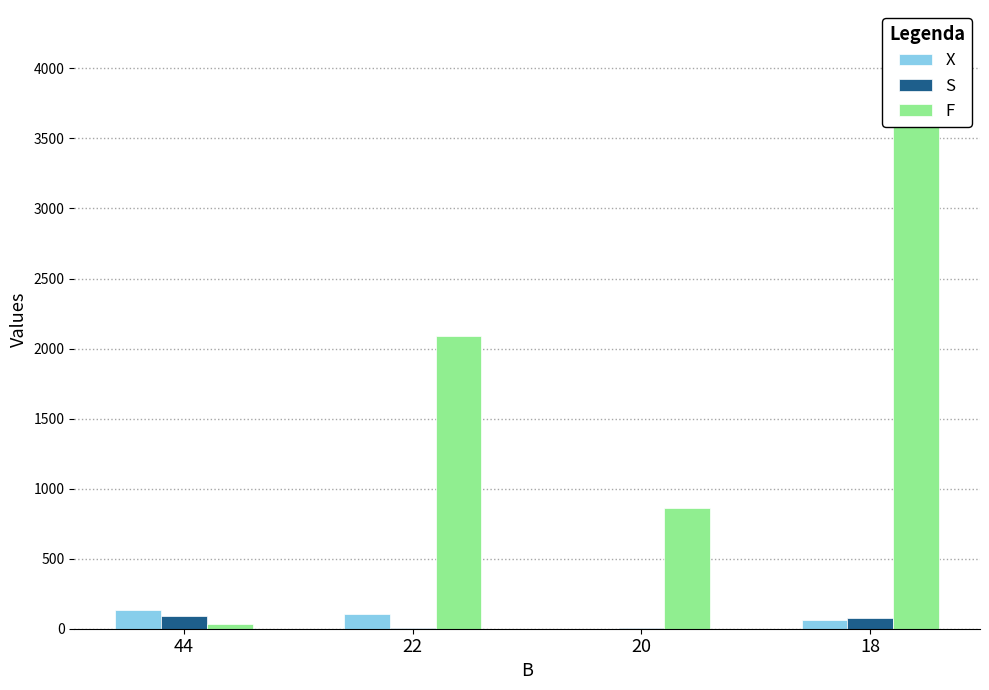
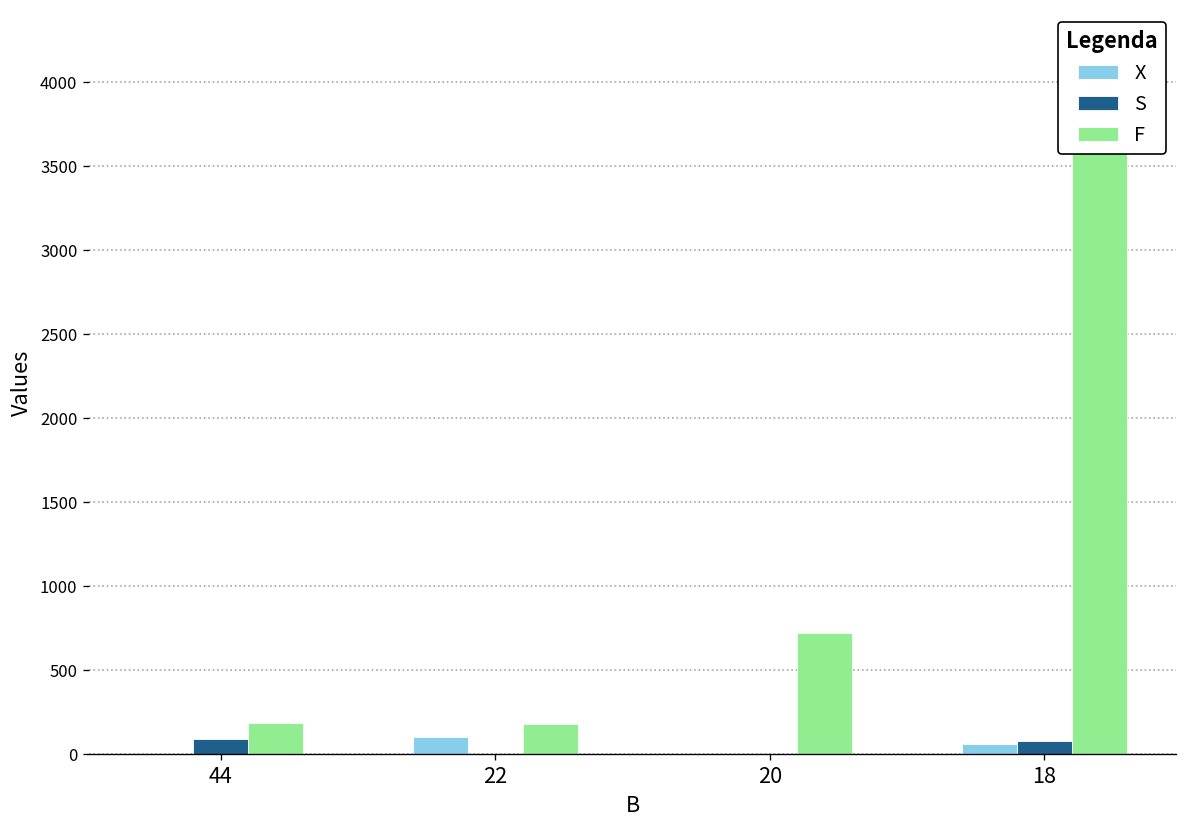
X, 44: 130 -> 0
F, 44: 40 -> 190
F, 22: 2090 -> 180
F, 20: 860 -> 720
